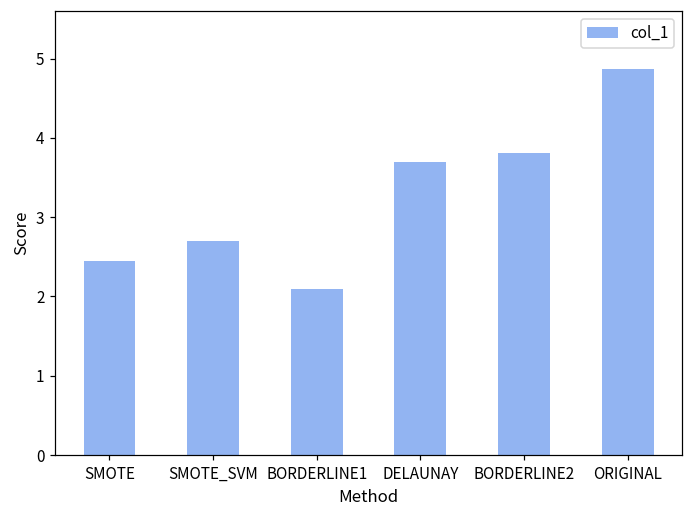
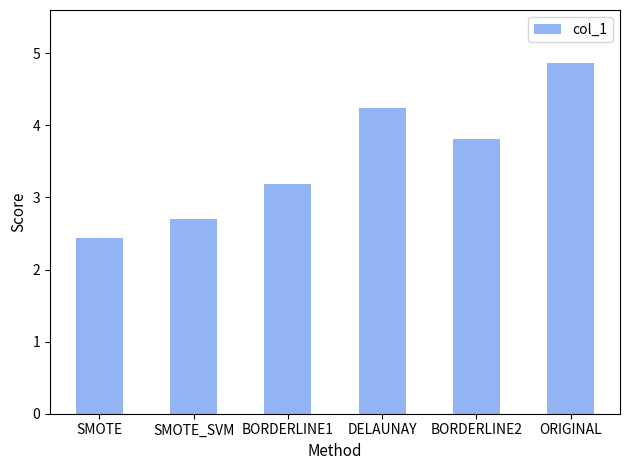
BORDERLINE1: 2.1 -> 3.2
DELAUNAY: 3.7 -> 4.2
